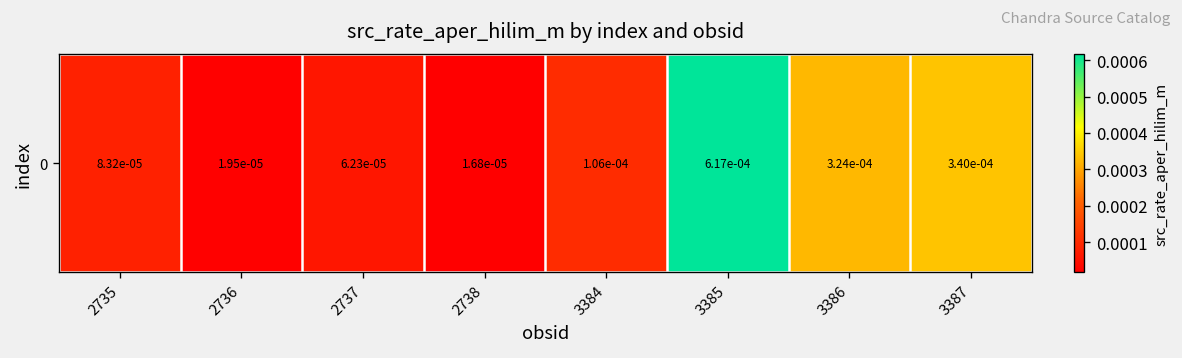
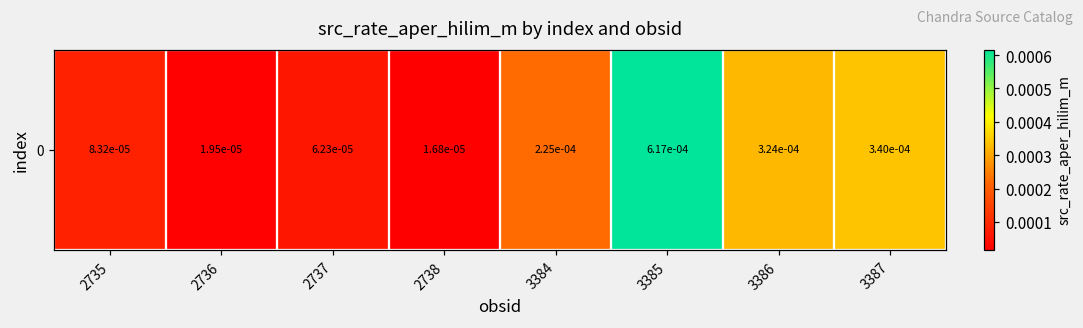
0, 3384: 1.06e-04 -> 2.25e-04
